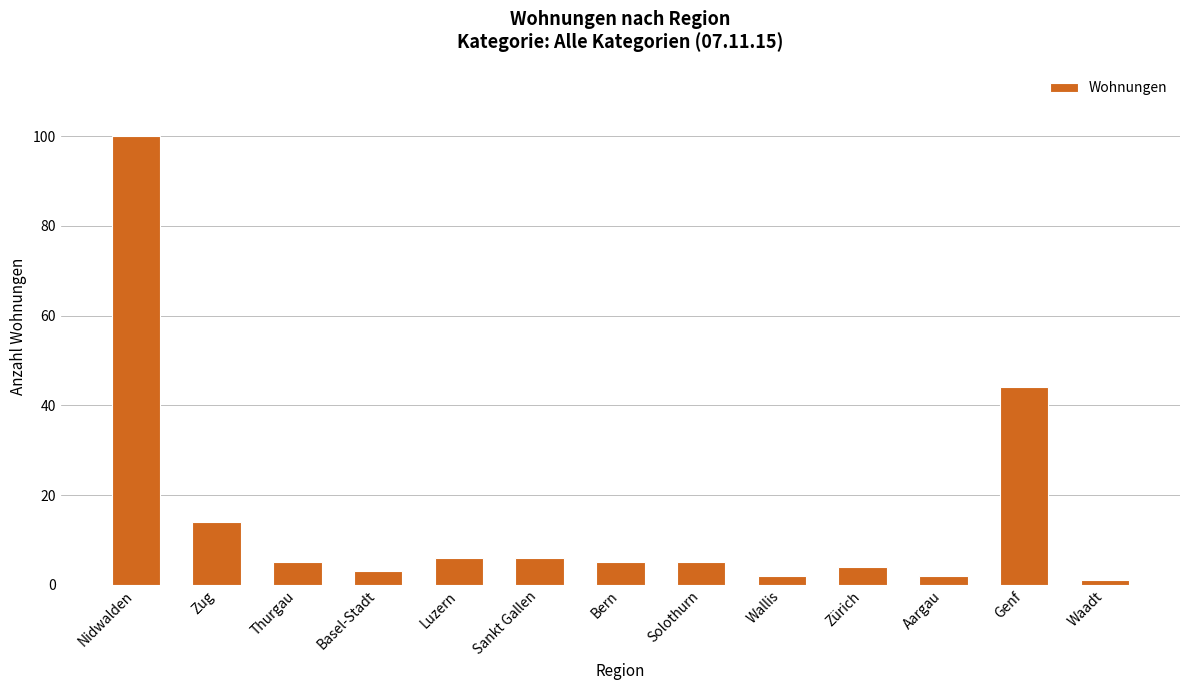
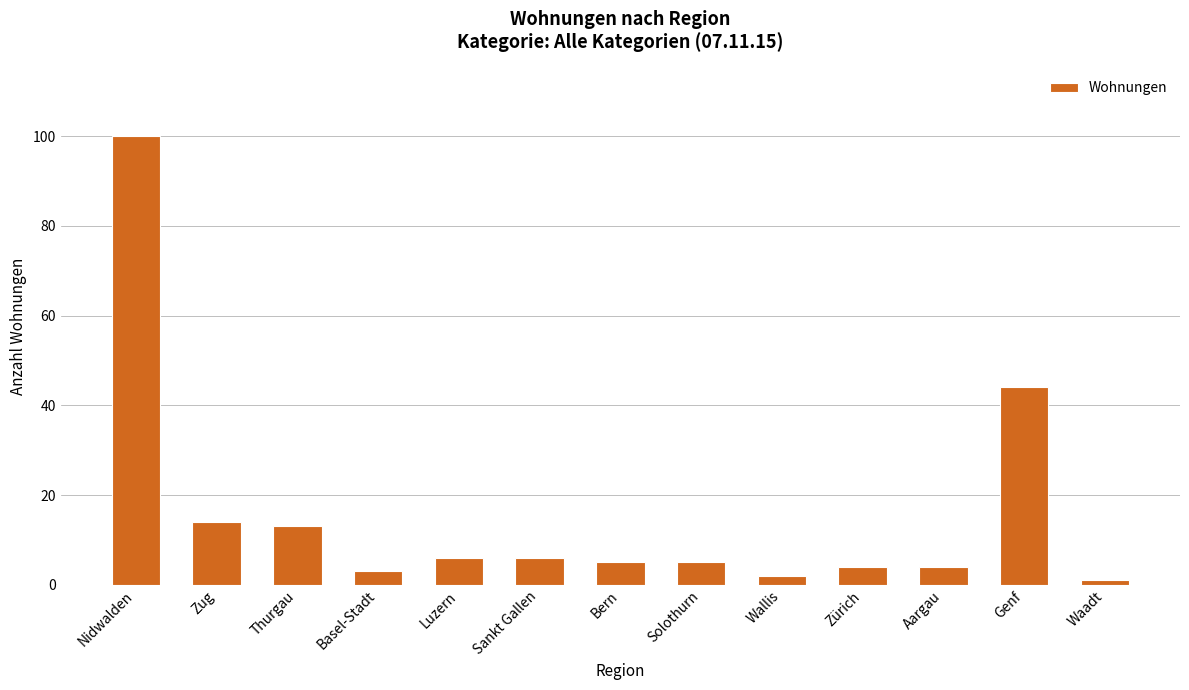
Thurgau: 5 -> 13
Aargau: 2 -> 4
